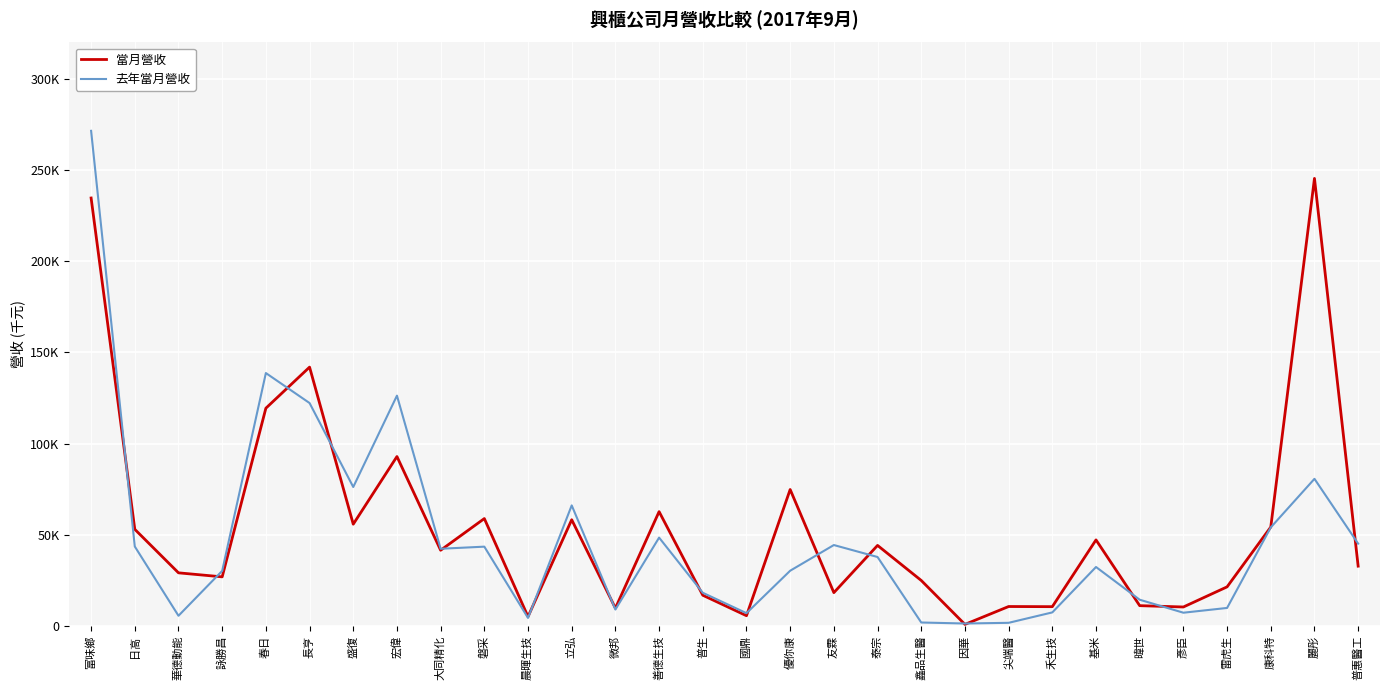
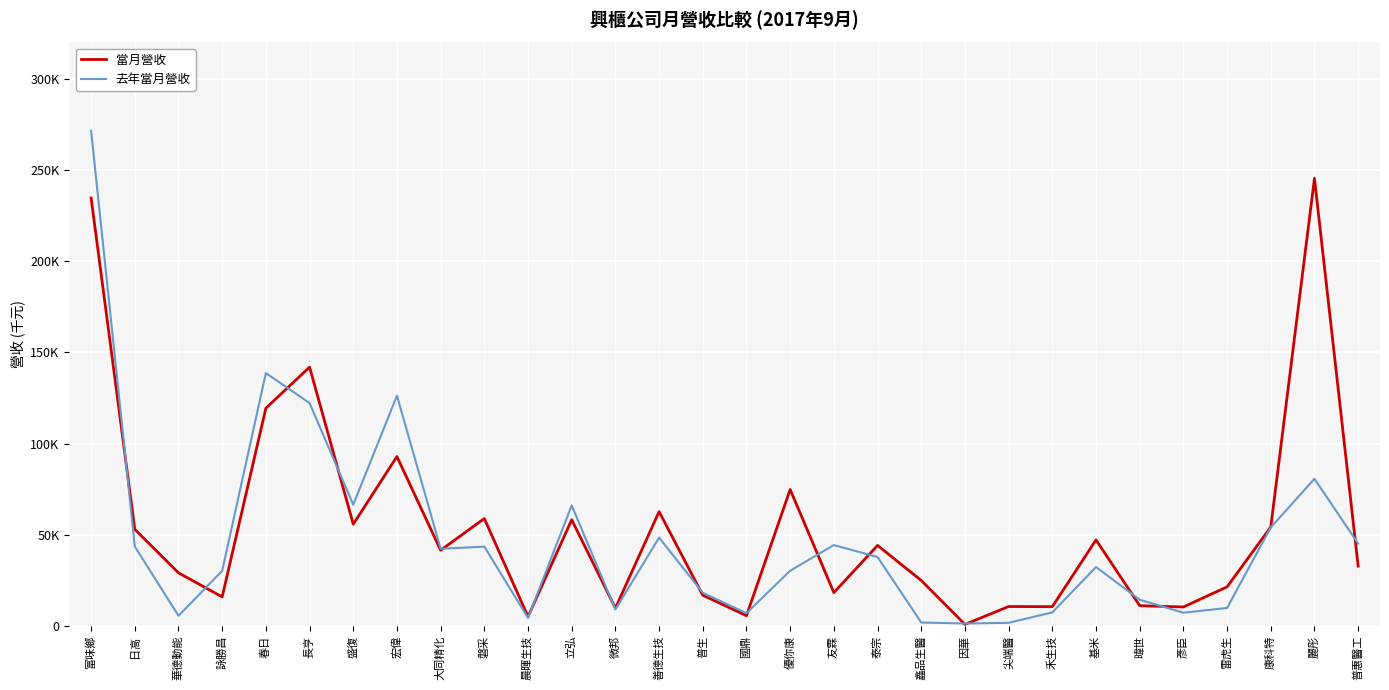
當月營收, 詠勝昌: 27000 -> 16000
去年當月營收, 盛復: 76000 -> 66000
